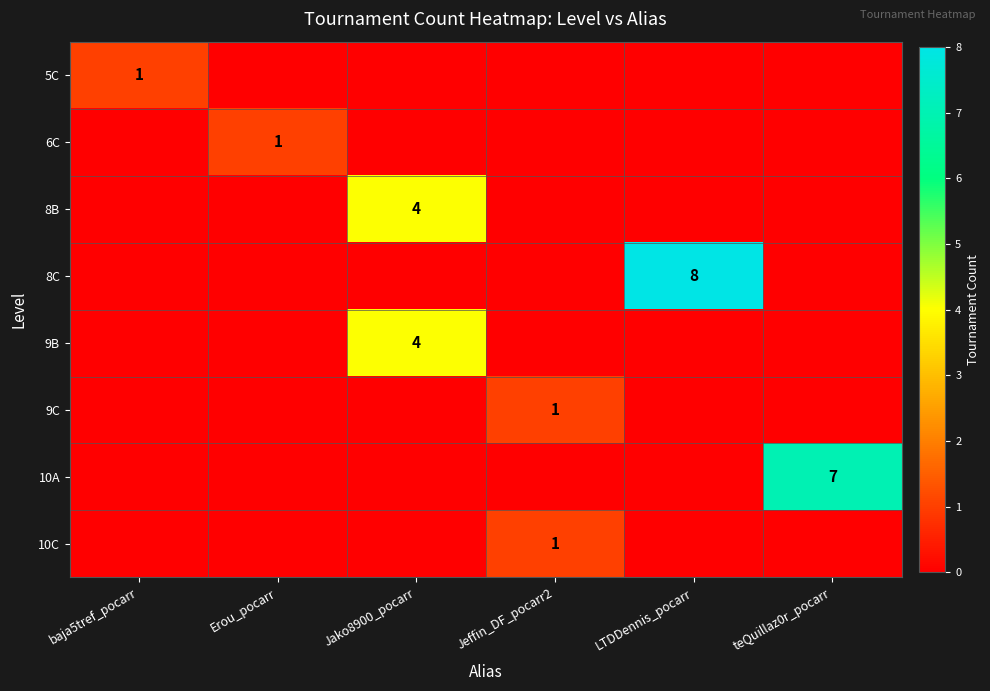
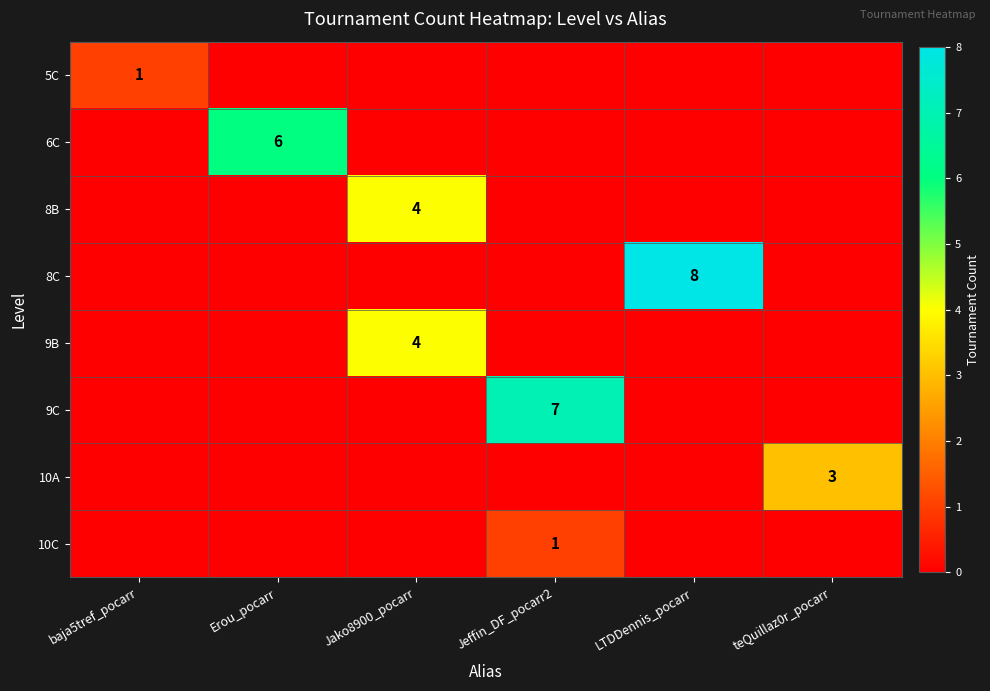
6C, Erou_pocarr: 1 -> 6
9C, Jeffin_DF_pocarr2: 1 -> 7
10A, teQuillaz0r_pocarr: 7 -> 3
